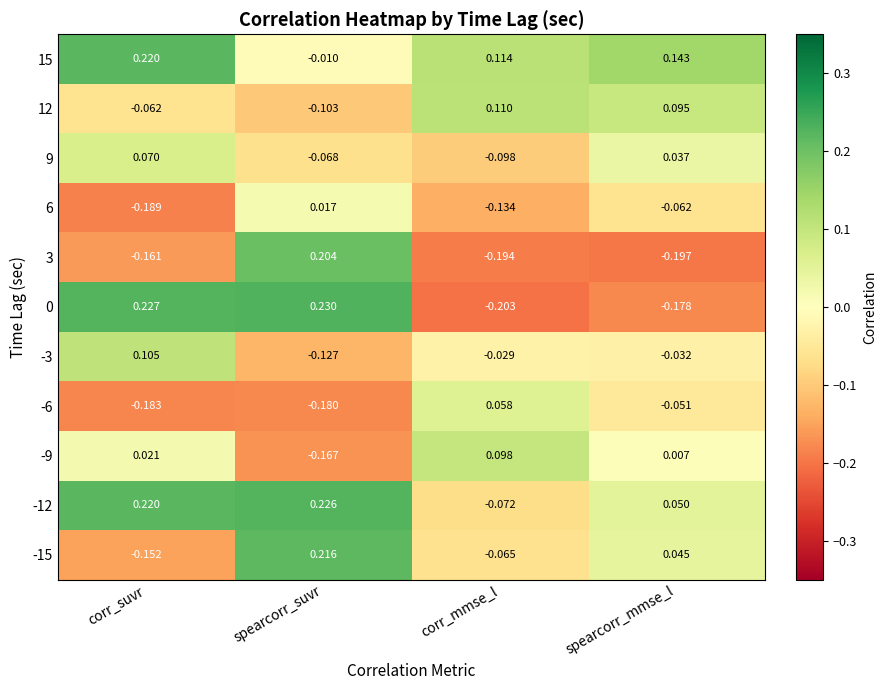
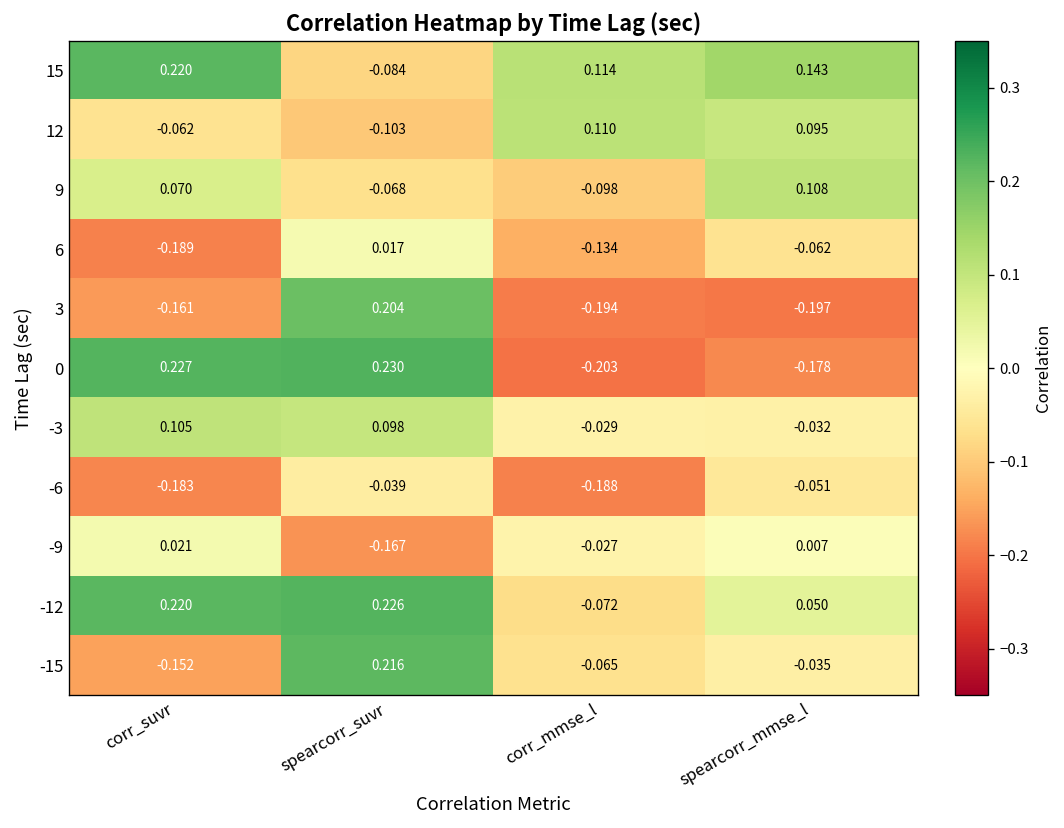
15, spearcorr_suvr: -0.010 -> -0.084
9, spearcorr_mmse_l: 0.037 -> 0.108
-3, spearcorr_suvr: -0.127 -> 0.098
-6, spearcorr_suvr: -0.180 -> -0.039
-6, corr_mmse_l: 0.058 -> -0.188
-9, corr_mmse_l: 0.098 -> -0.027
-15, spearcorr_mmse_l: 0.045 -> -0.035
